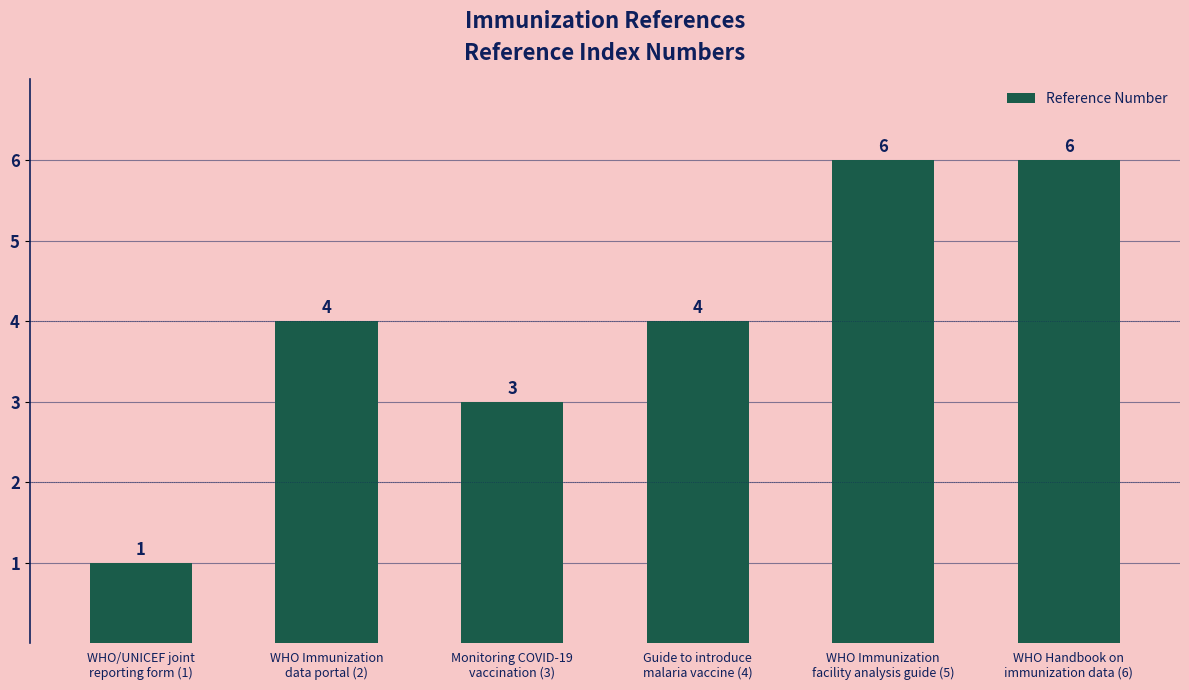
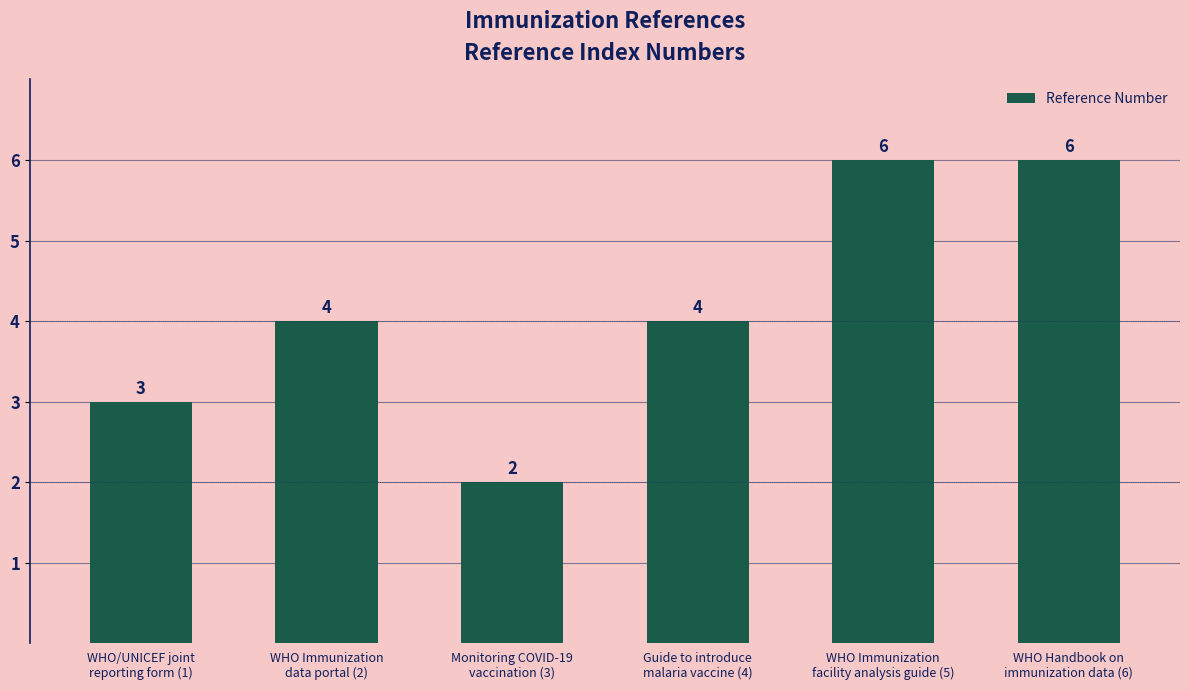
WHO/UNICEF joint reporting form (1): 1 -> 3
Monitoring COVID-19 vaccination (3): 3 -> 2
